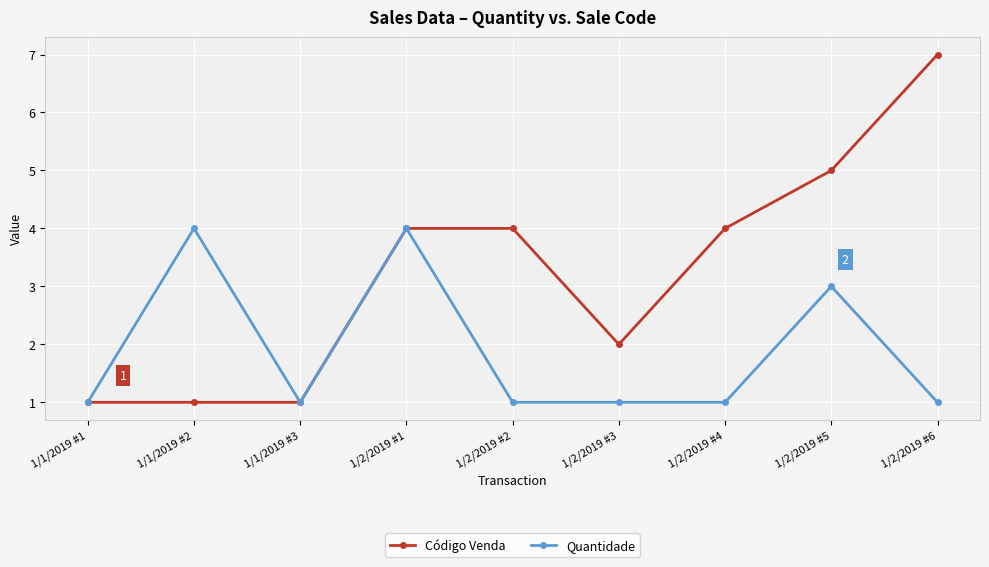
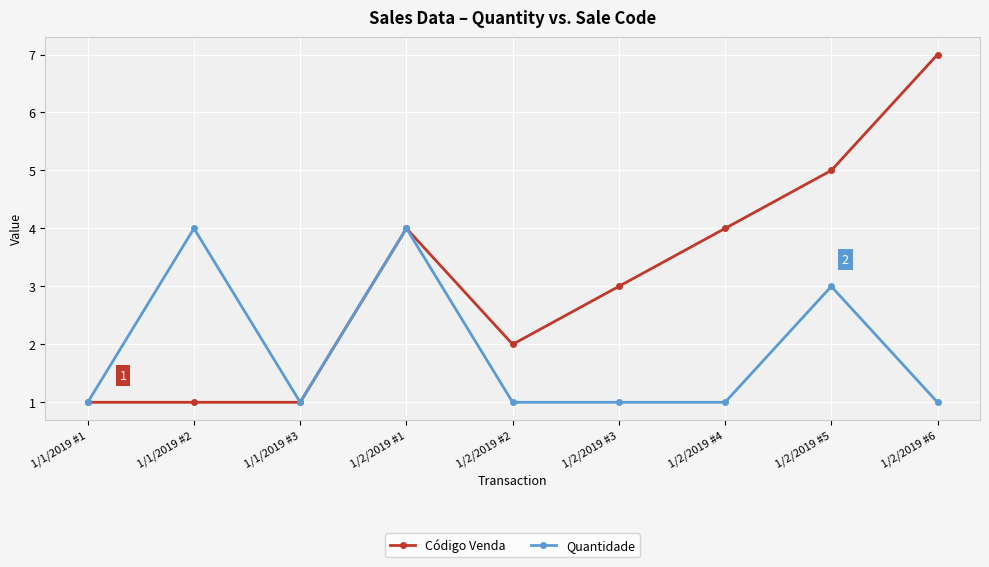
Código Venda, 1/2/2019 #2: 4 -> 2
Código Venda, 1/2/2019 #3: 2 -> 3
